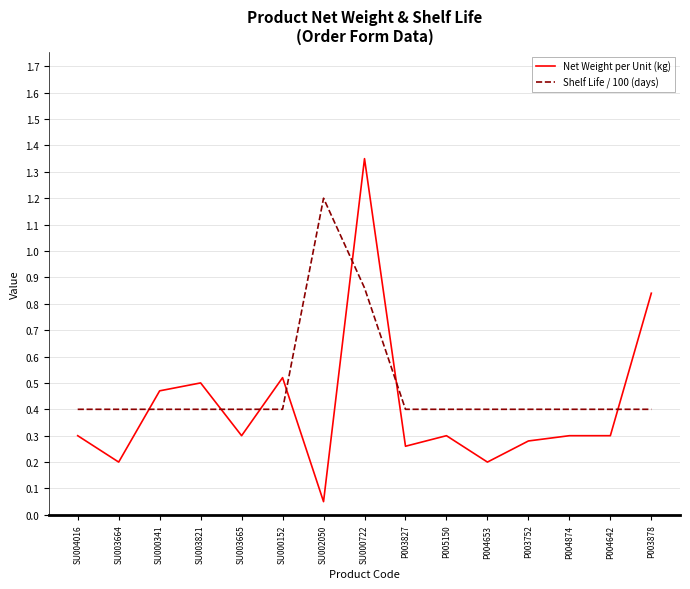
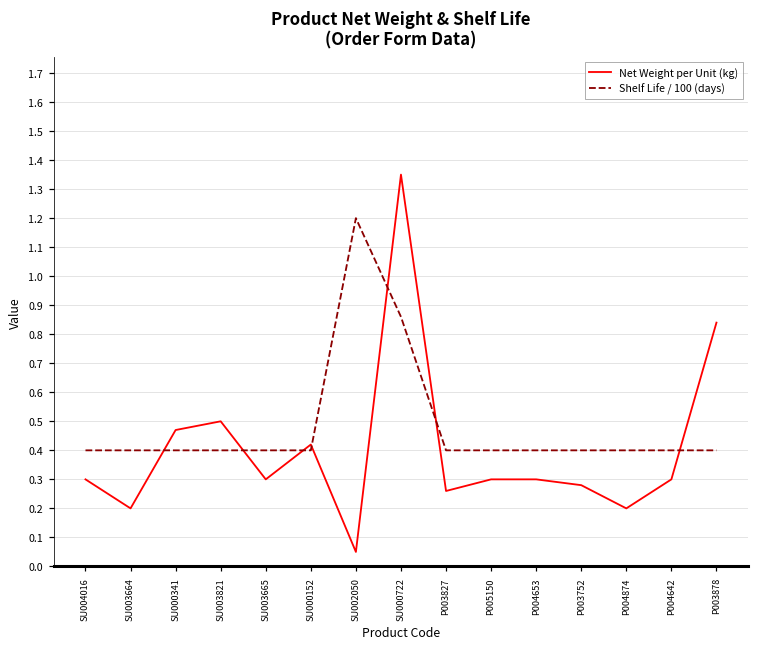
Net Weight per Unit (kg), SU000152: 0.52 -> 0.42
Net Weight per Unit (kg), P004653: 0.2 -> 0.3
Net Weight per Unit (kg), P004874: 0.3 -> 0.2
